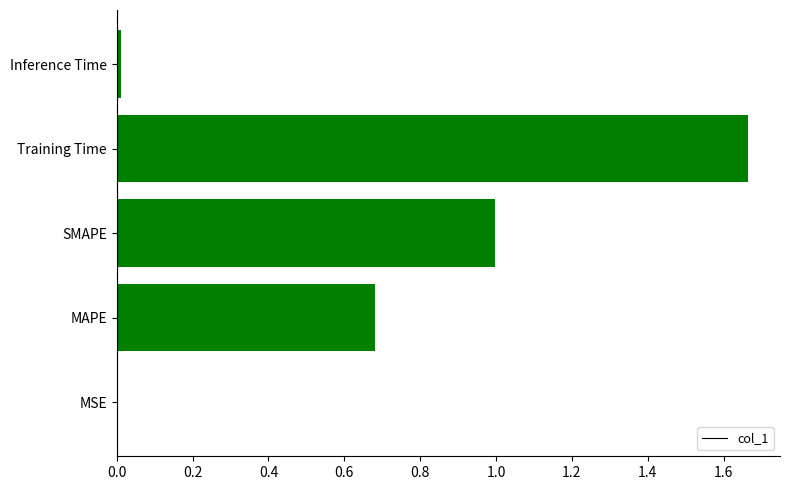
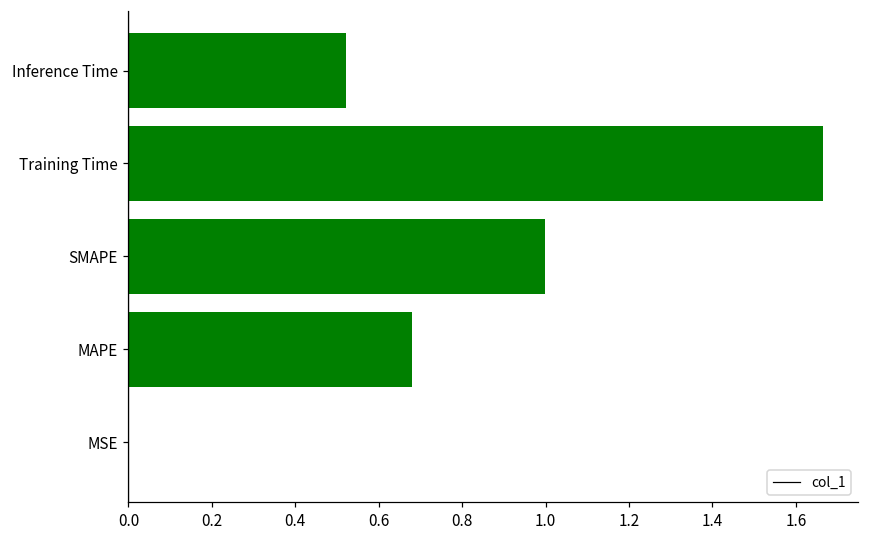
Inference Time: 0.01 -> 0.52
